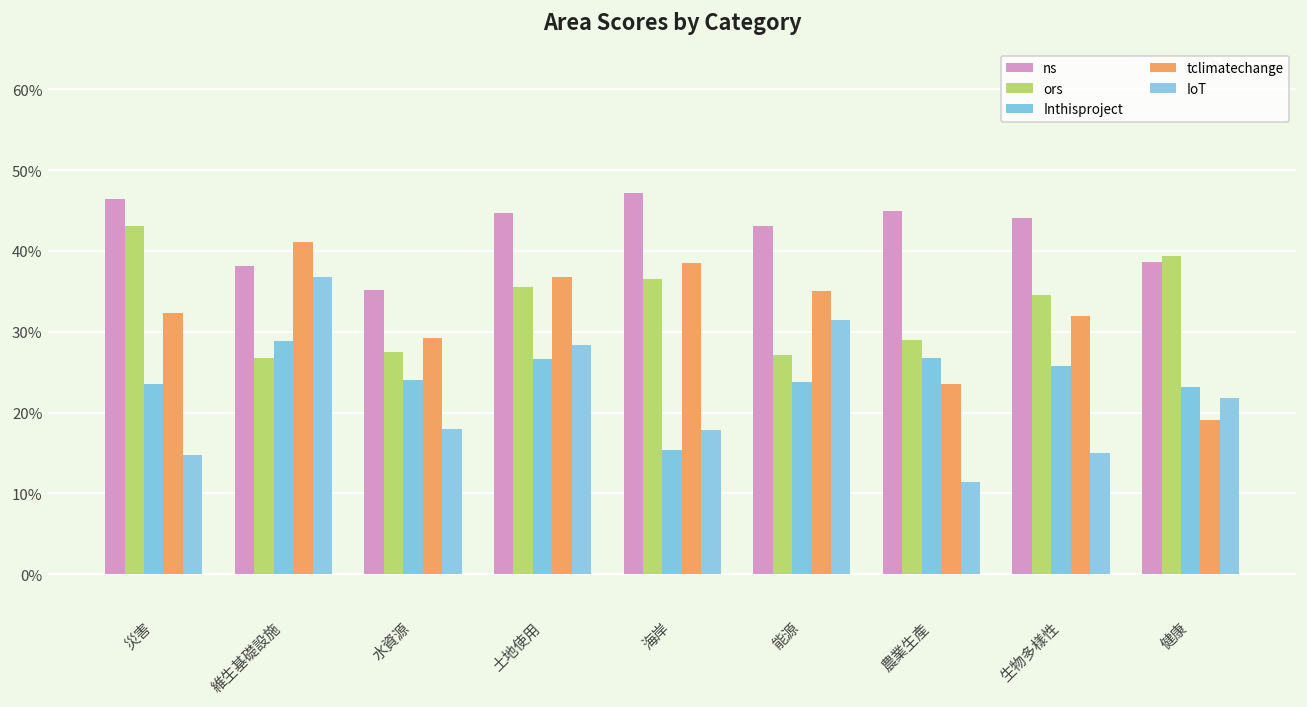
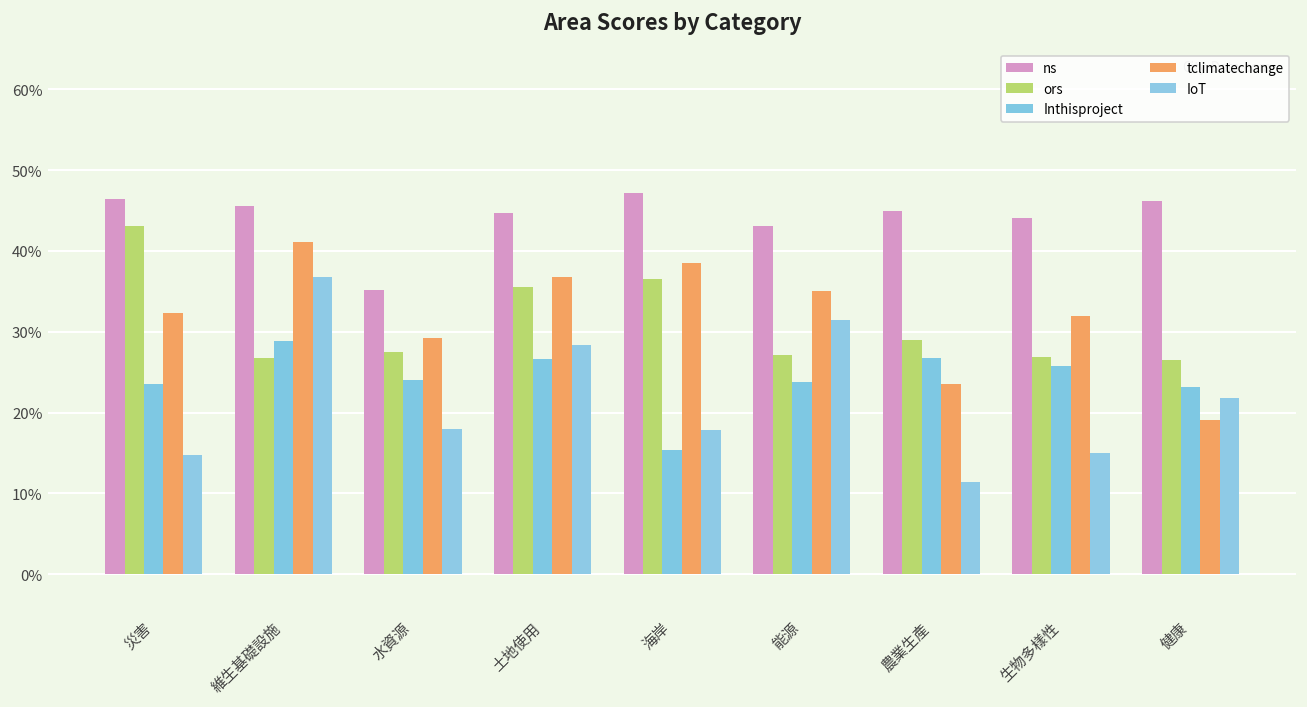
ns, 維生基礎設施: 38% -> 46%
ors, 生物多樣性: 35% -> 27%
ns, 健康: 39% -> 46%
ors, 健康: 39% -> 26%
